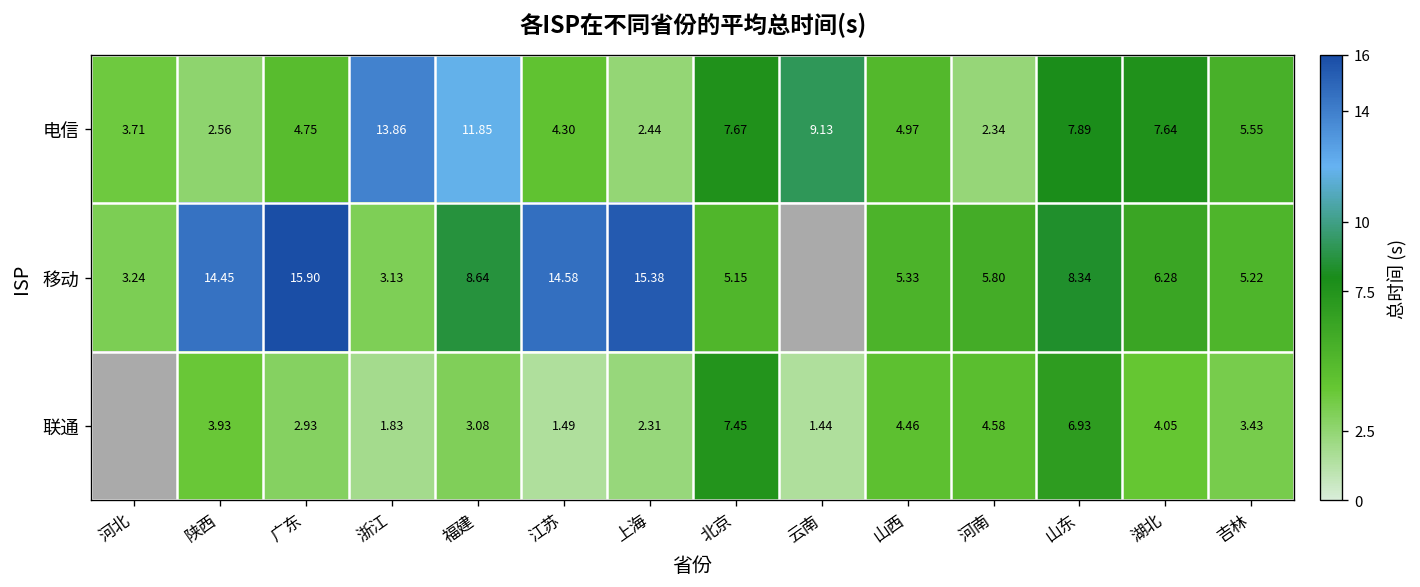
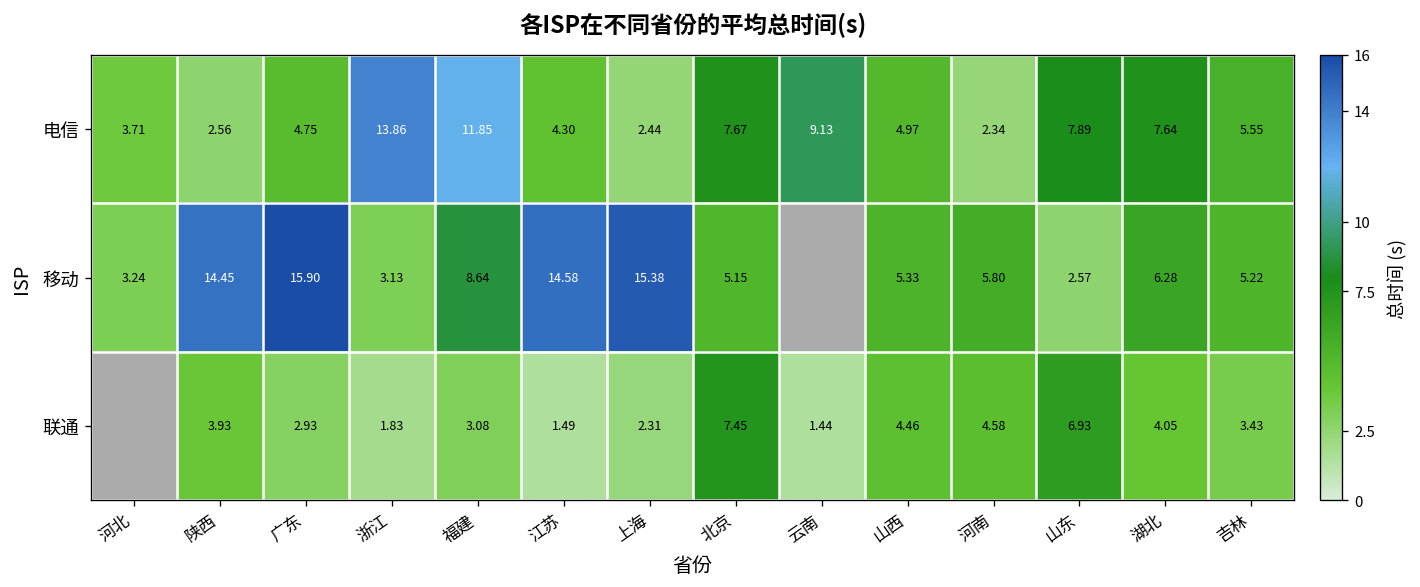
移动, 山东: 8.34 -> 2.57
